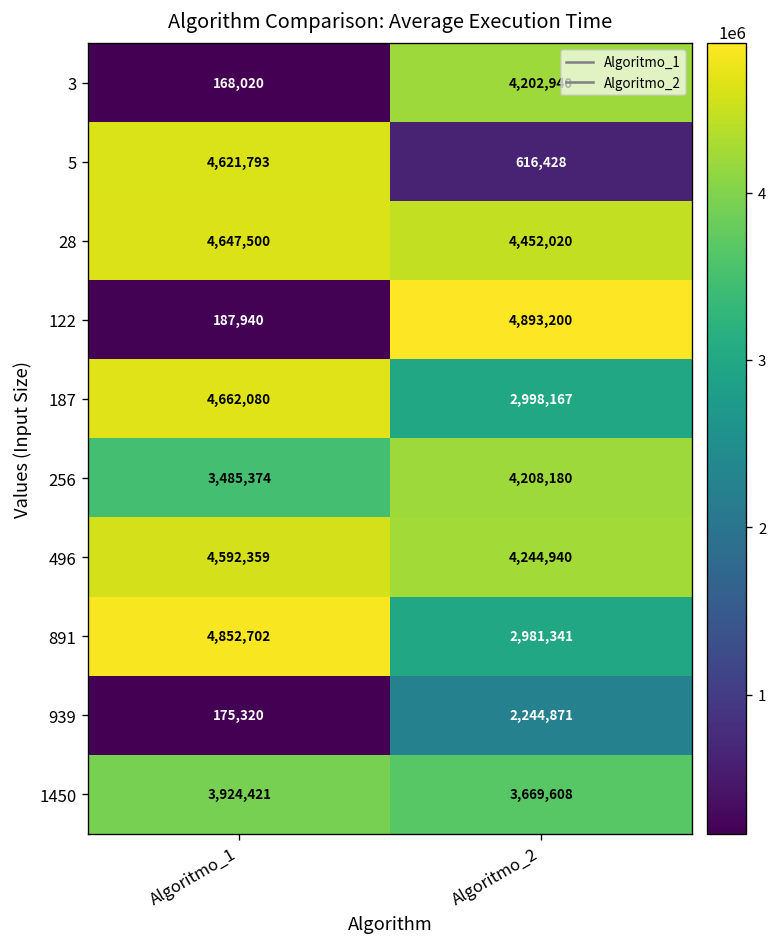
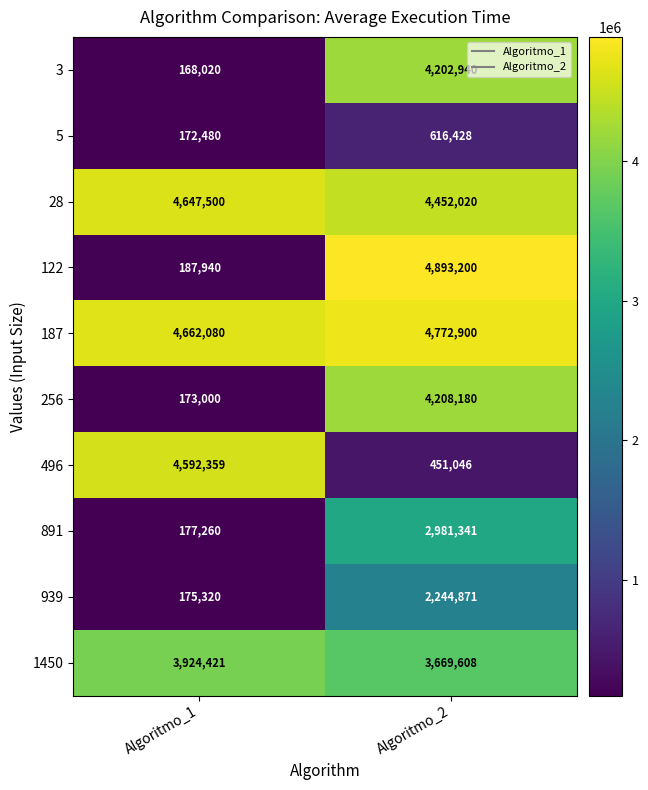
5, Algoritmo_1: 4,621,793 -> 172,480
187, Algoritmo_2: 2,998,167 -> 4,772,900
256, Algoritmo_1: 3,485,374 -> 173,000
496, Algoritmo_2: 4,244,940 -> 451,046
891, Algoritmo_1: 4,852,702 -> 177,260
